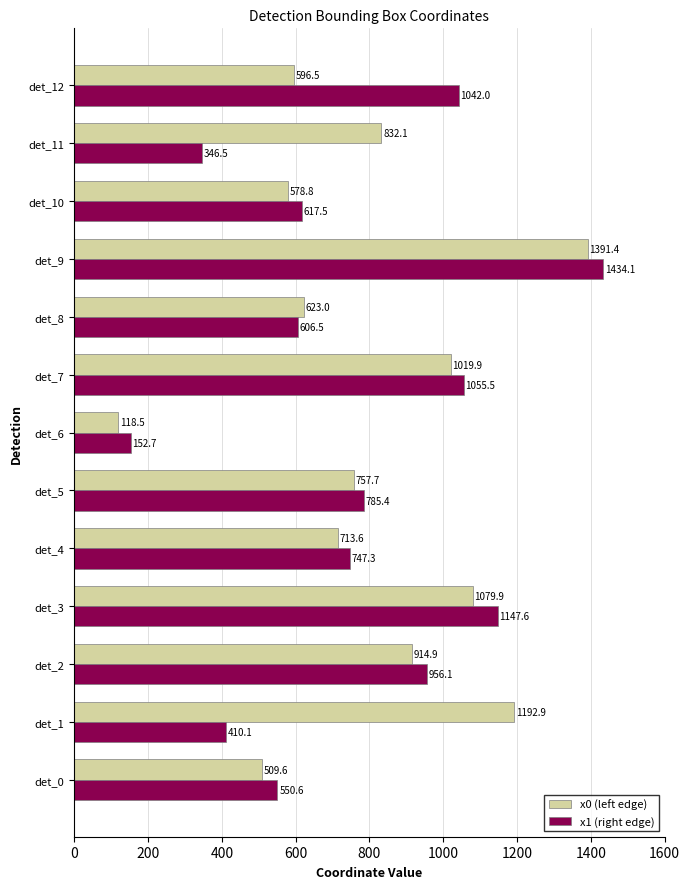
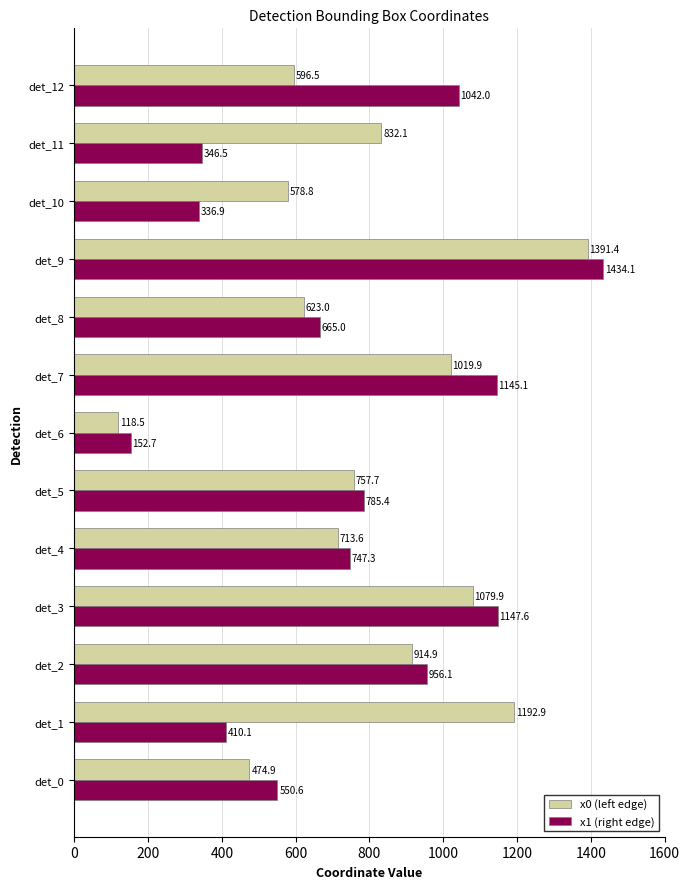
x1 (right edge), det_10: 617.5 -> 336.9
x1 (right edge), det_8: 606.5 -> 665.0
x1 (right edge), det_7: 1055.5 -> 1145.1
x0 (left edge), det_0: 509.6 -> 474.9
